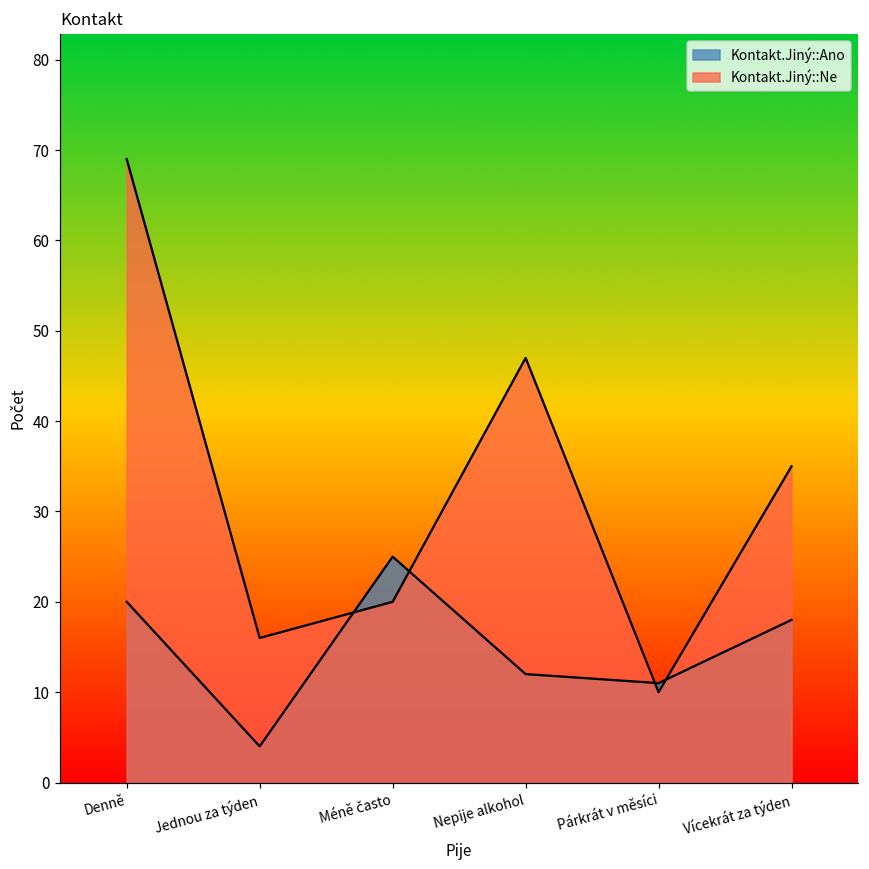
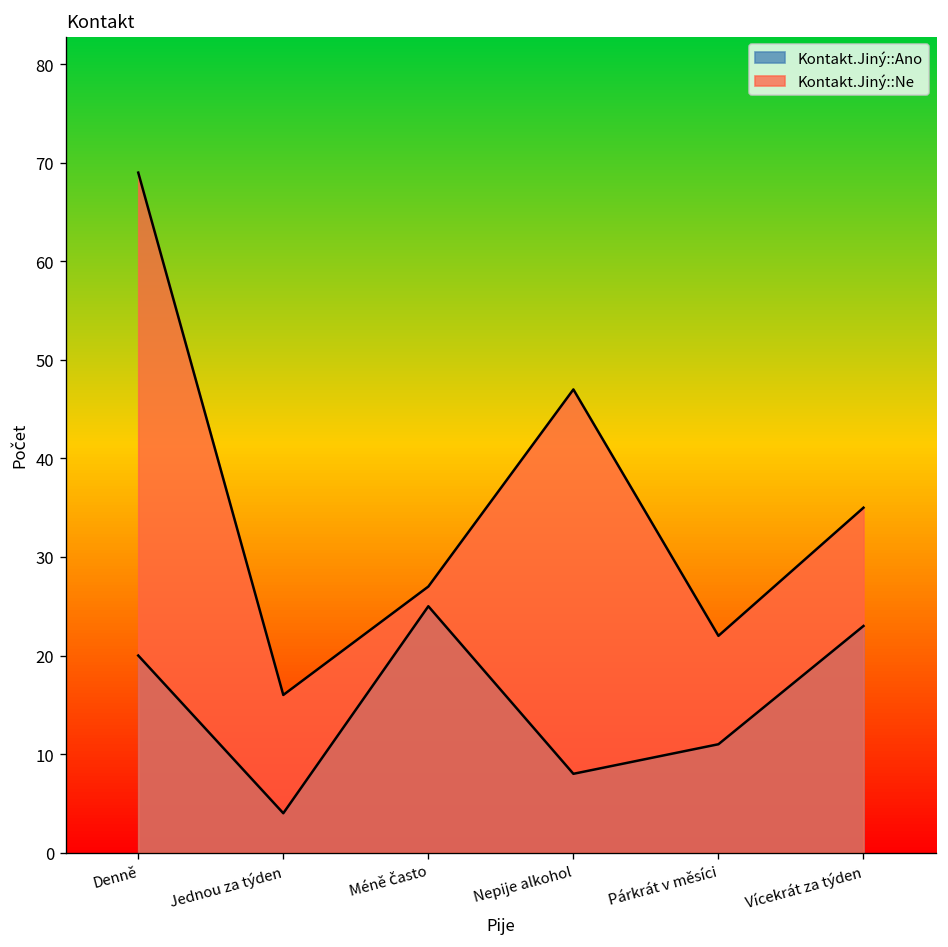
Kontakt.Jiný::Ne, Méně často: 20 -> 27
Kontakt.Jiný::Ano, Nepije alkohol: 12 -> 8
Kontakt.Jiný::Ne, Párkrát v měsíci: 10 -> 22
Kontakt.Jiný::Ano, Vícekrát za týden: 18 -> 23
